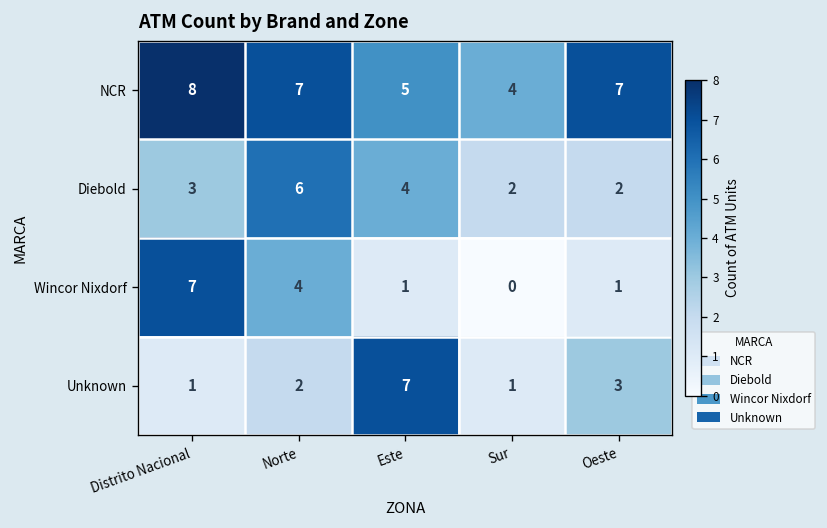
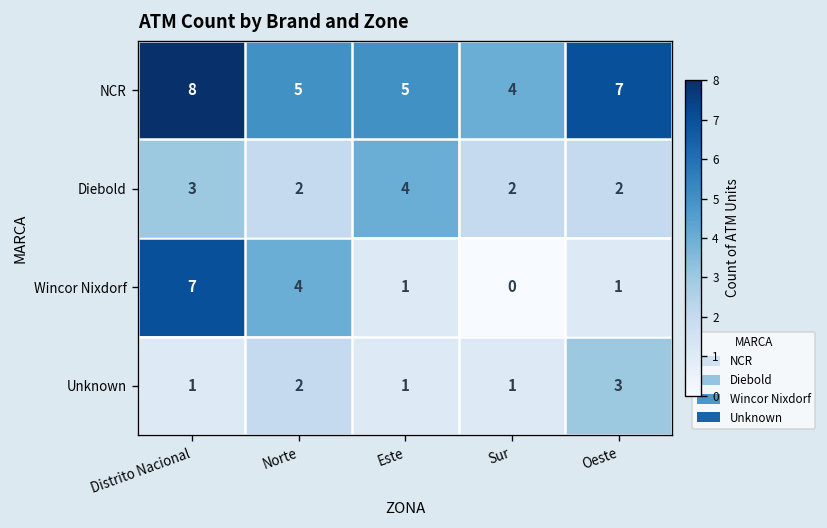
NCR, Norte: 7 -> 5
Diebold, Norte: 6 -> 2
Unknown, Este: 7 -> 1
